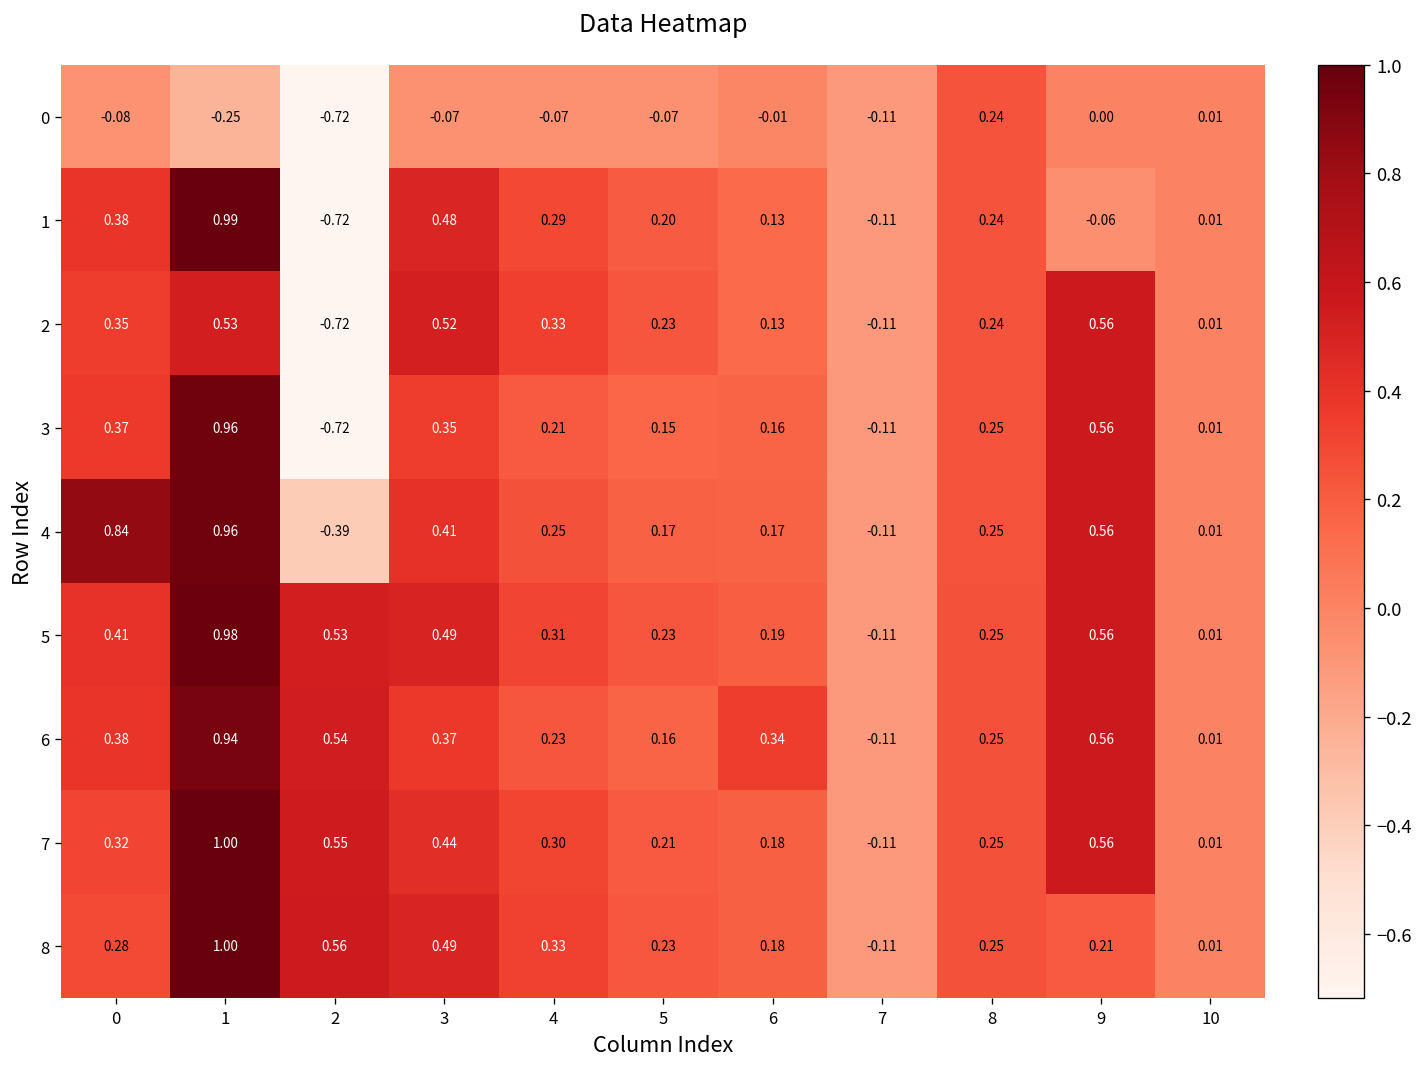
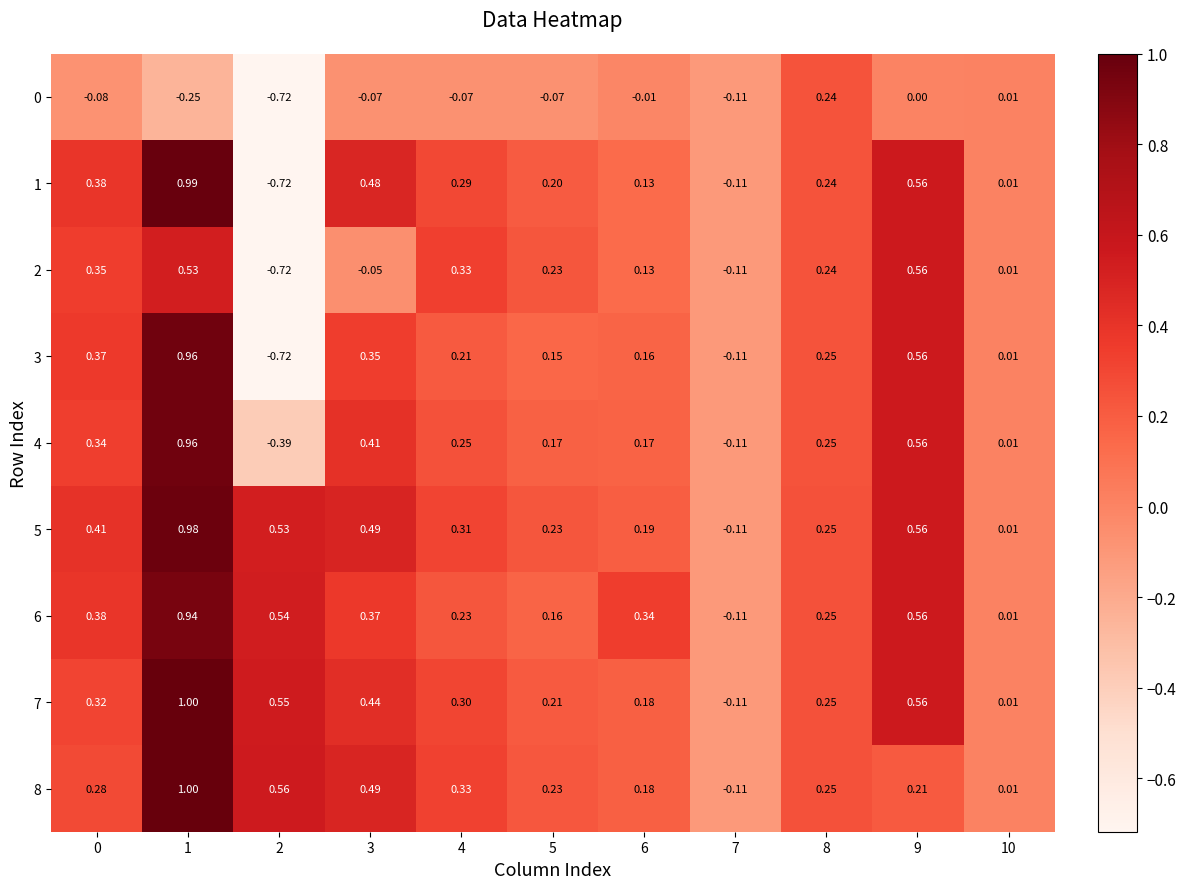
1, 9: -0.06 -> 0.56
2, 3: 0.52 -> -0.05
4, 0: 0.84 -> 0.34
